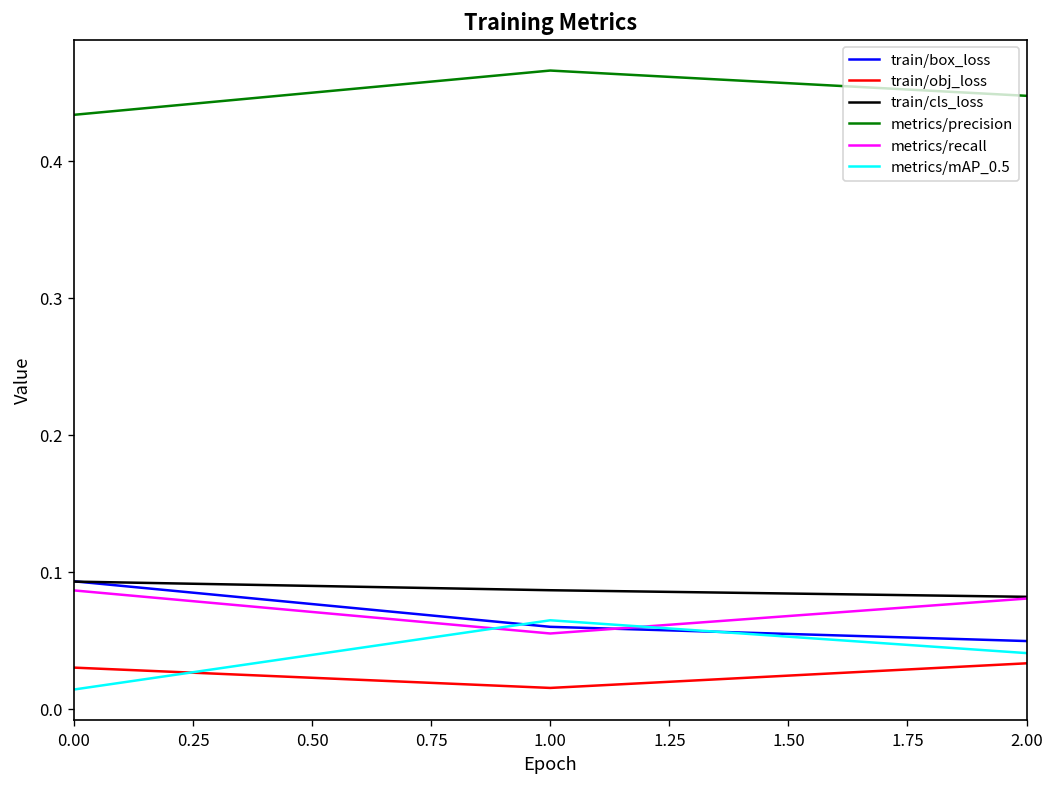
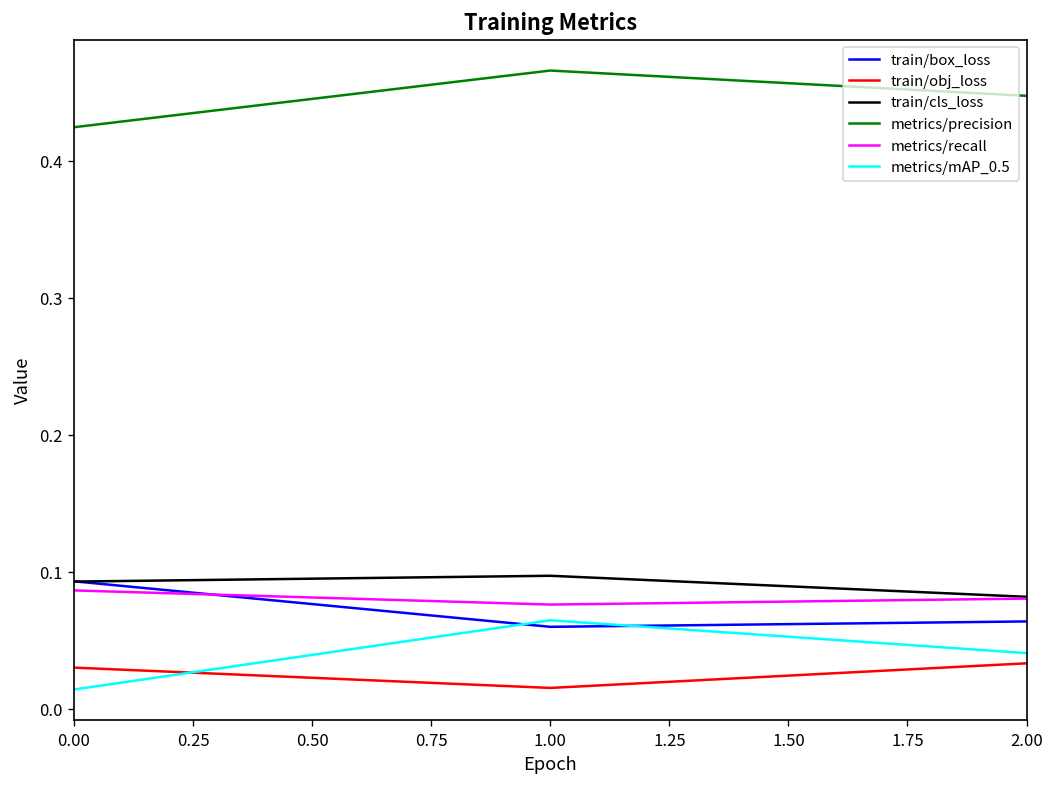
metrics/precision, 0.00: 0.433 -> 0.424
train/cls_loss, 1.00: 0.087 -> 0.097
metrics/recall, 1.00: 0.055 -> 0.076
train/box_loss, 2.00: 0.050 -> 0.064
